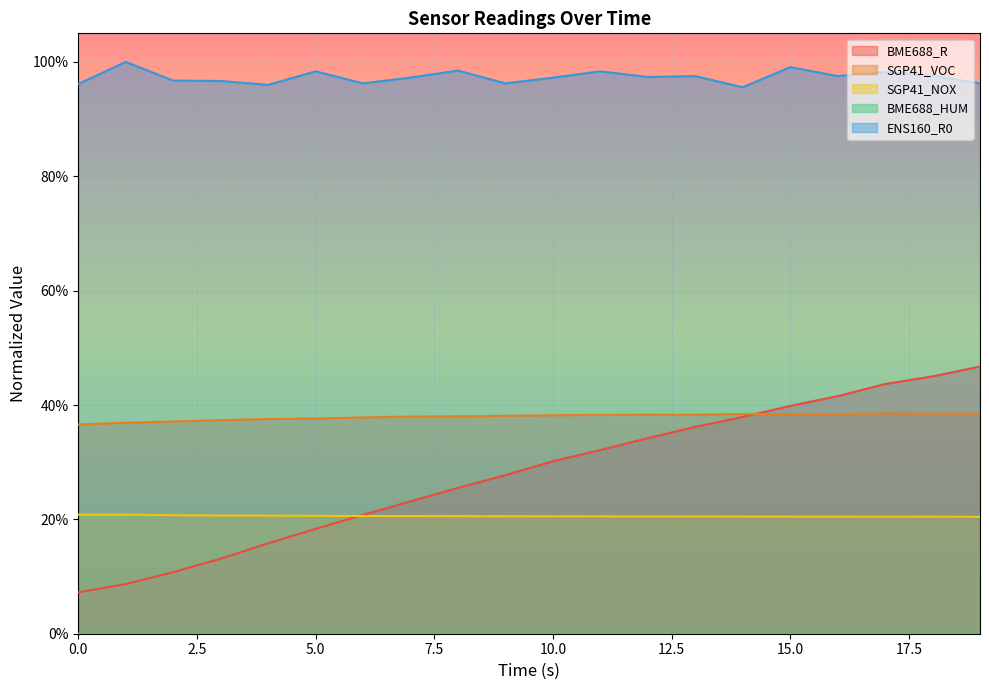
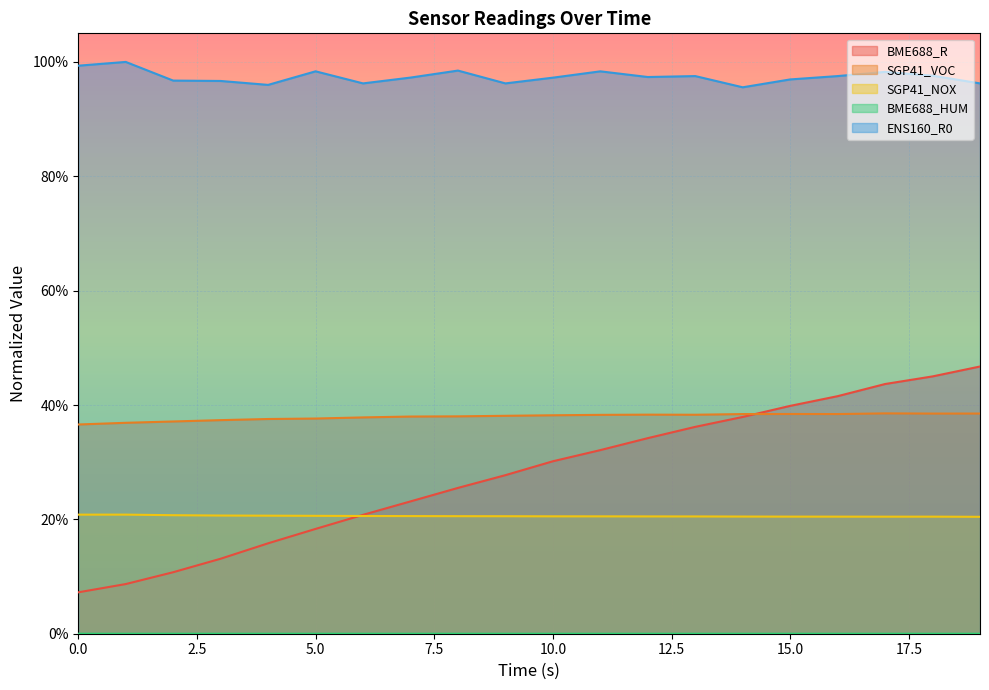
ENS160_R0, 0.0: 96% -> 99%
ENS160_R0, 15.0: 99% -> 97%
